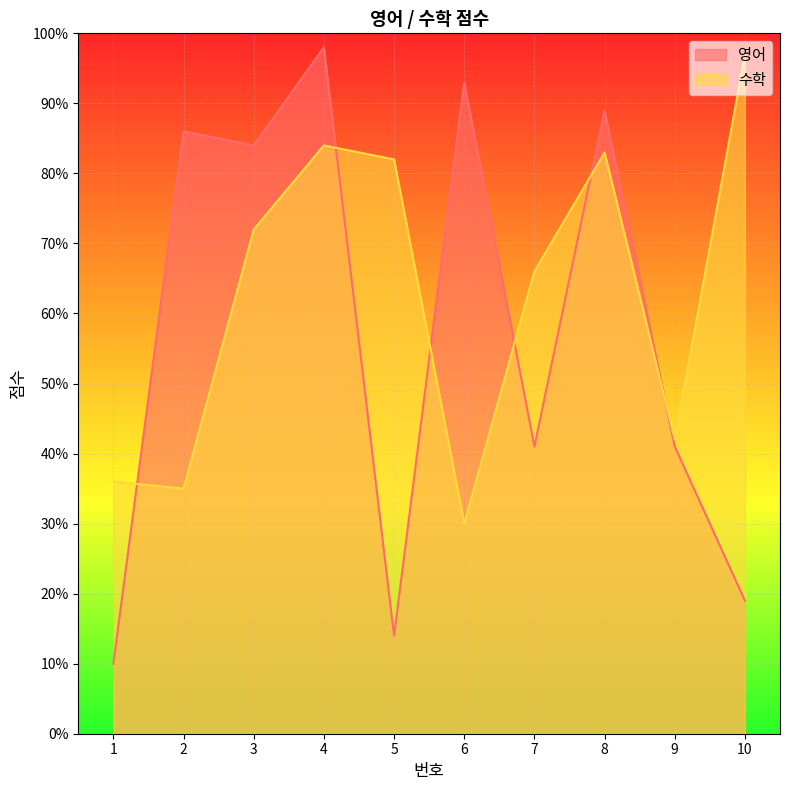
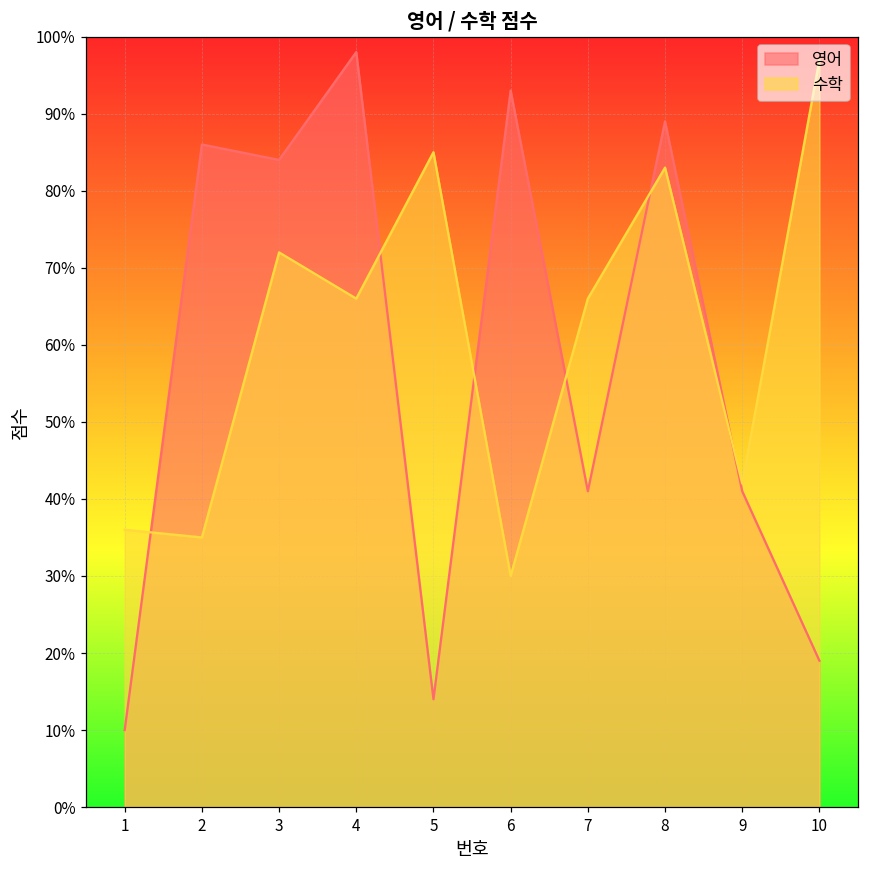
수학, 4: 84% -> 66%
수학, 5: 82% -> 85%
